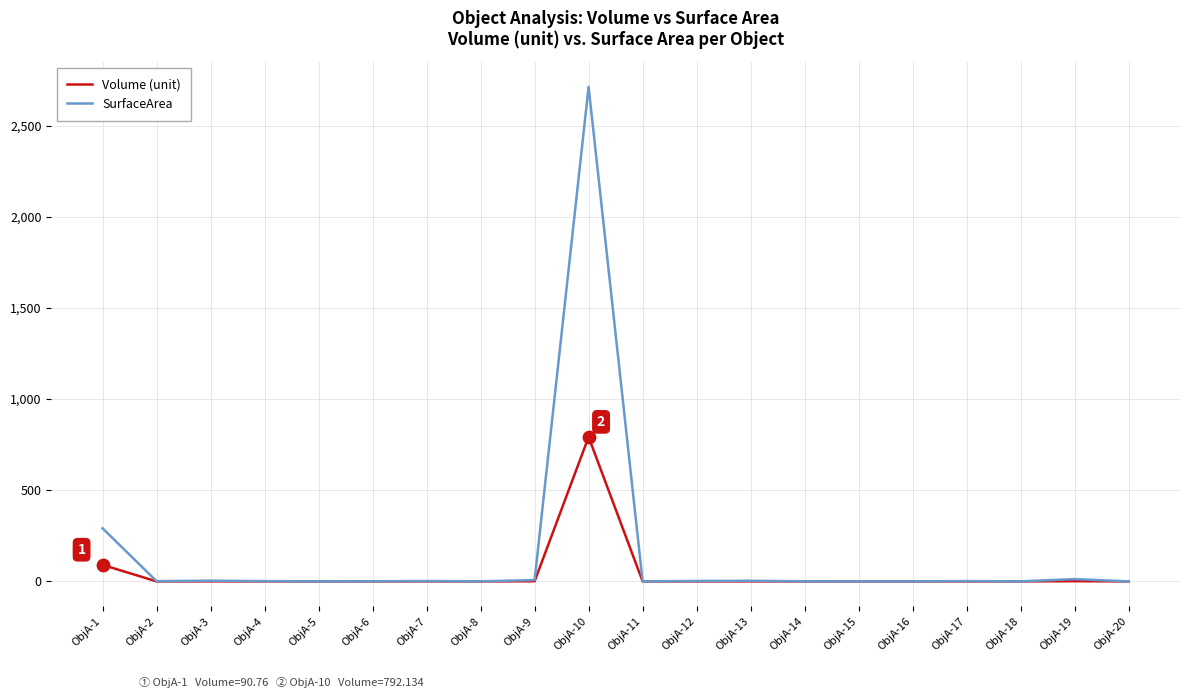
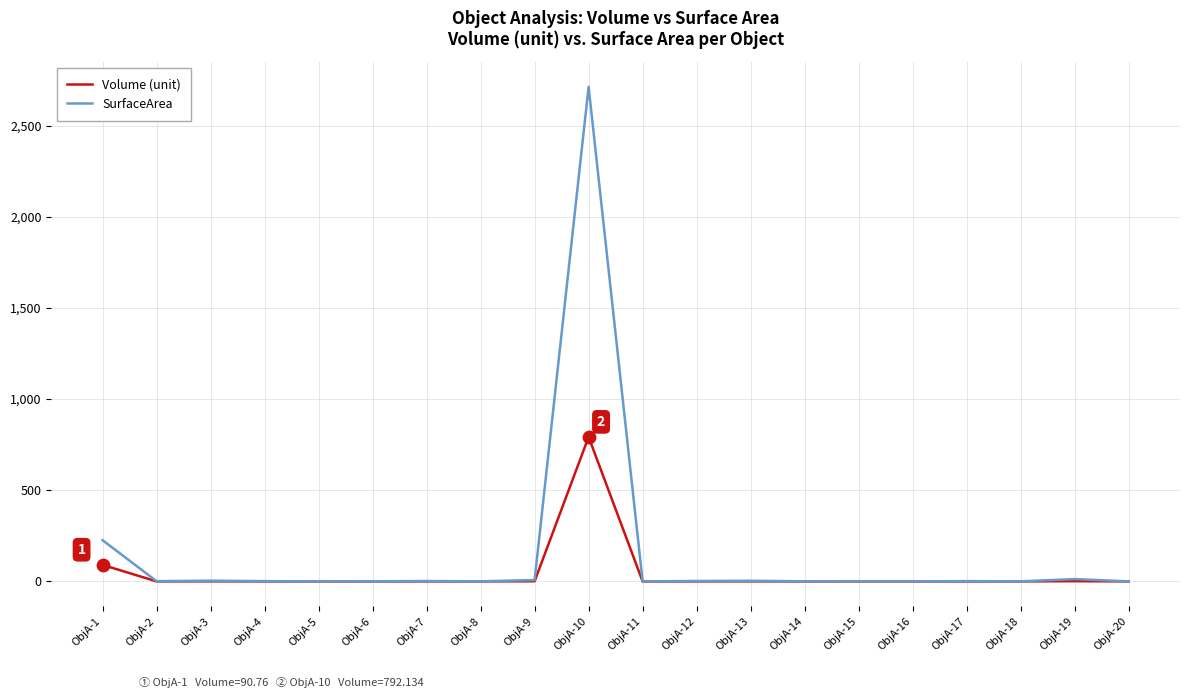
SurfaceArea, ObjA-1: 290 -> 230
